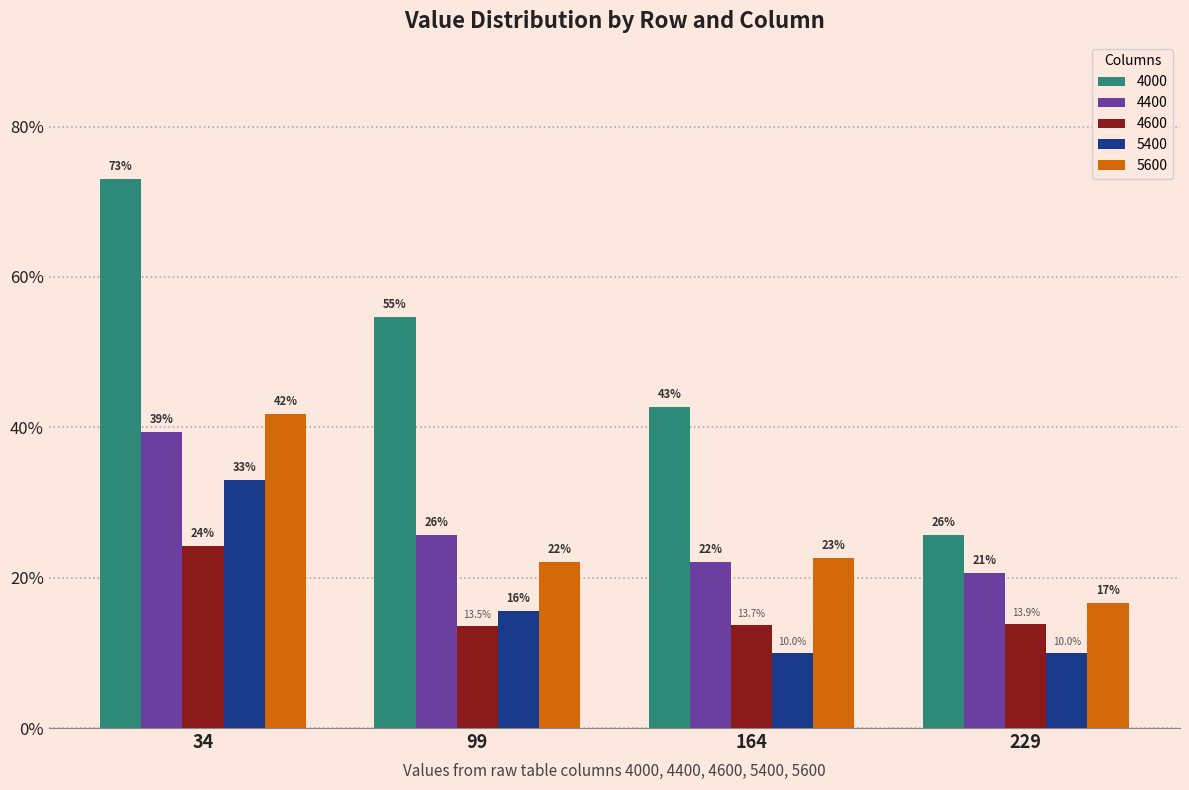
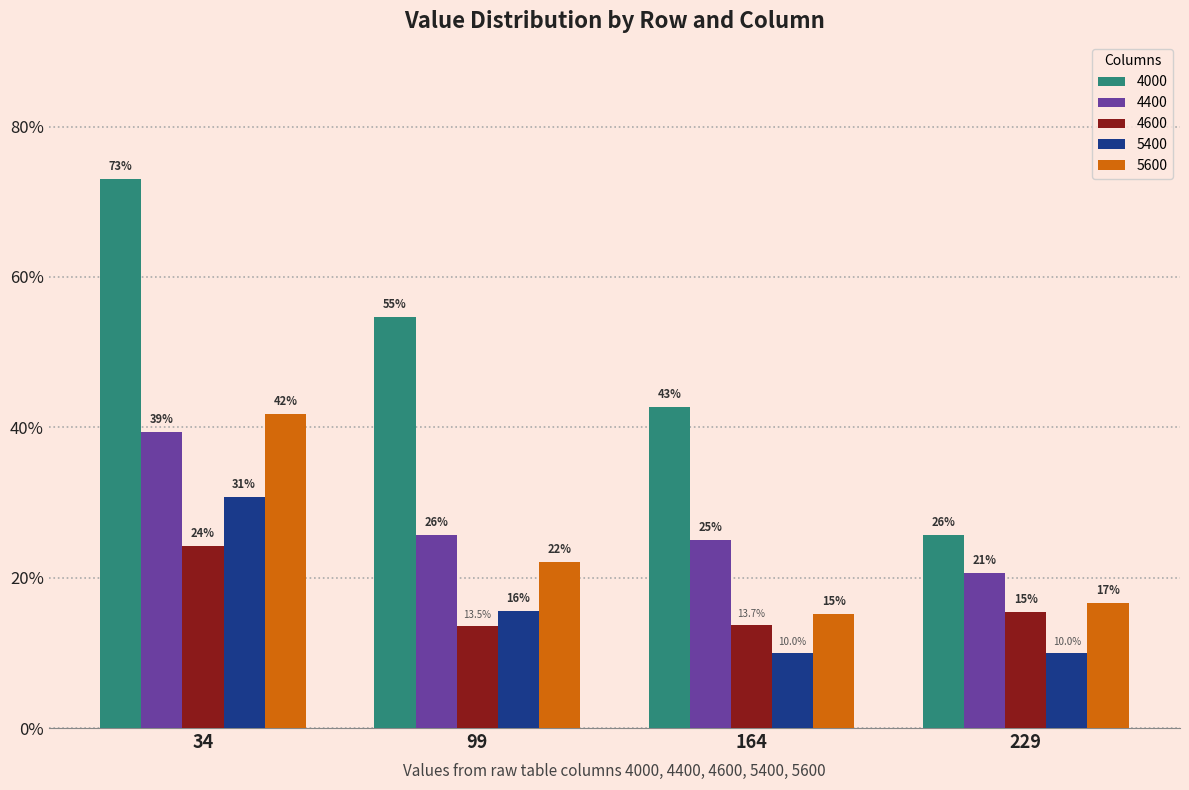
5400, 34: 33% -> 31%
4400, 164: 22% -> 25%
5600, 164: 23% -> 15%
4600, 229: 13.9% -> 15%
